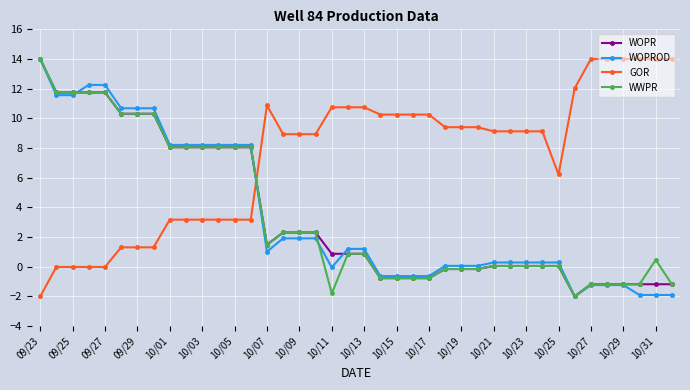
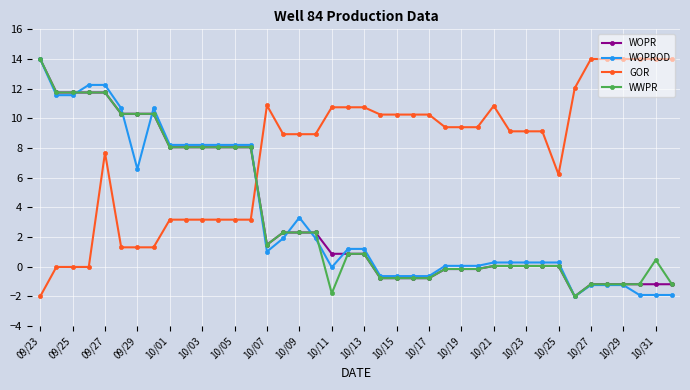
GOR, 09/27: 0.0 -> 7.7
WOPROD, 09/29: 10.7 -> 6.6
WOPROD, 10/09: 1.9 -> 3.3
GOR, 10/21: 9.1 -> 10.8
